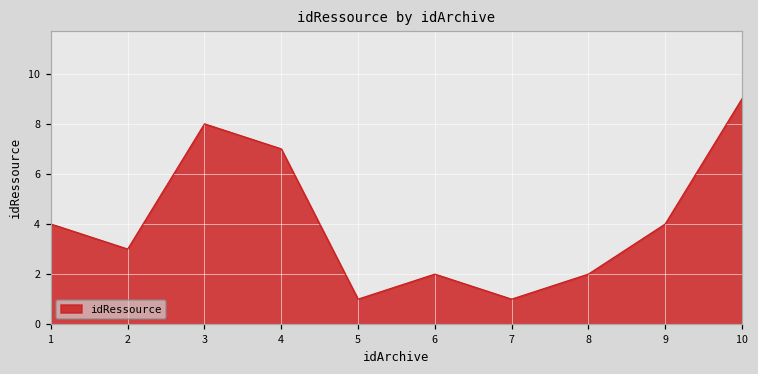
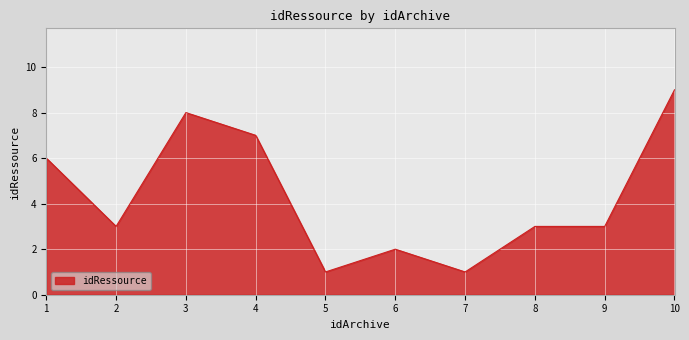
1: 4 -> 6
8: 2 -> 3
9: 4 -> 3
